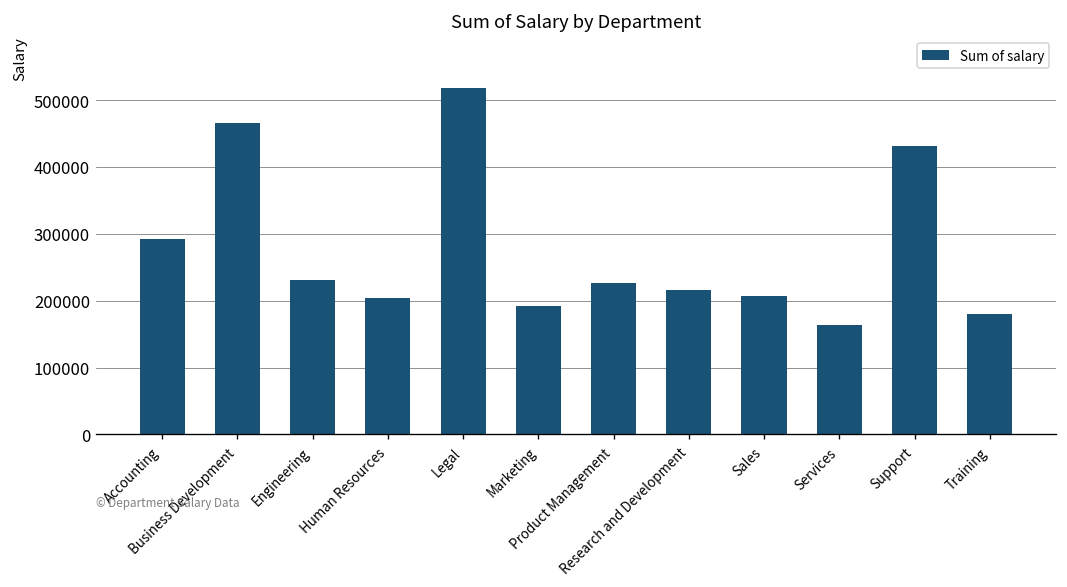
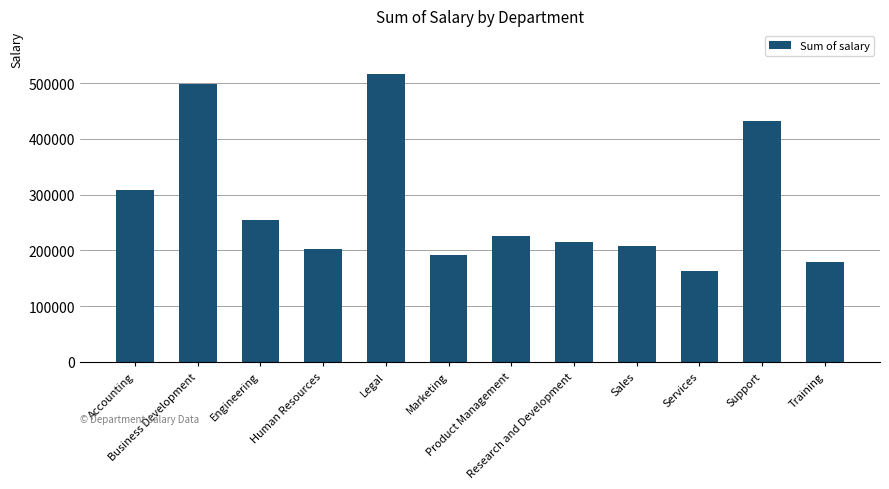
Accounting: 290000 -> 310000
Business Development: 470000 -> 500000
Engineering: 230000 -> 250000
